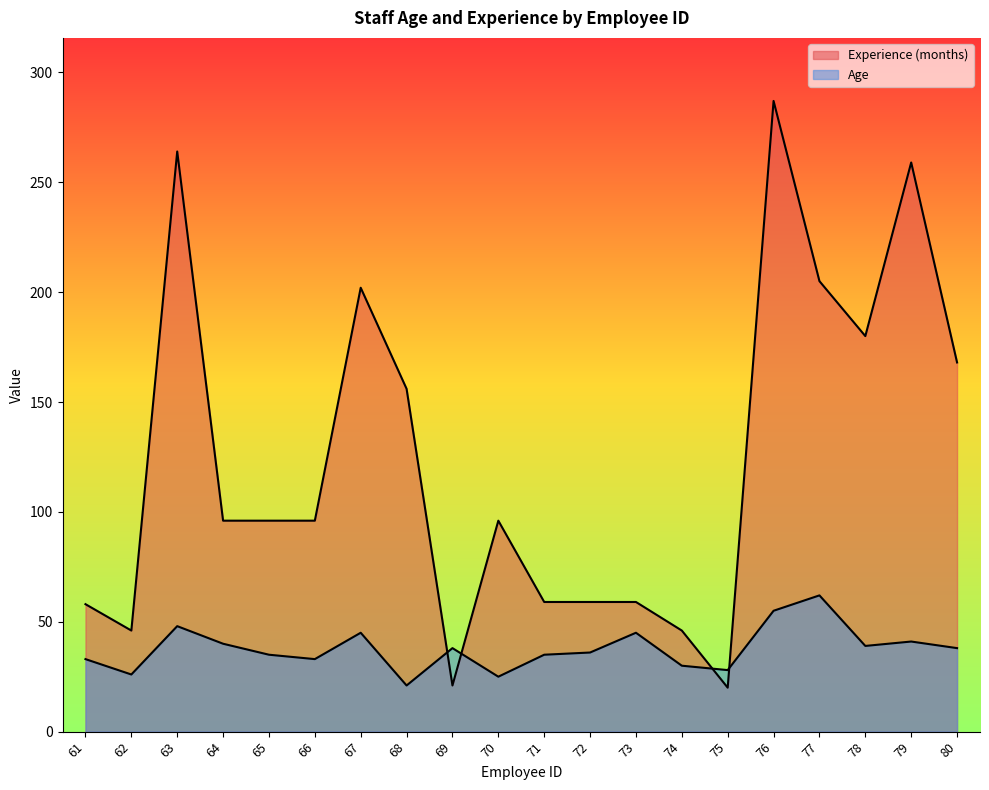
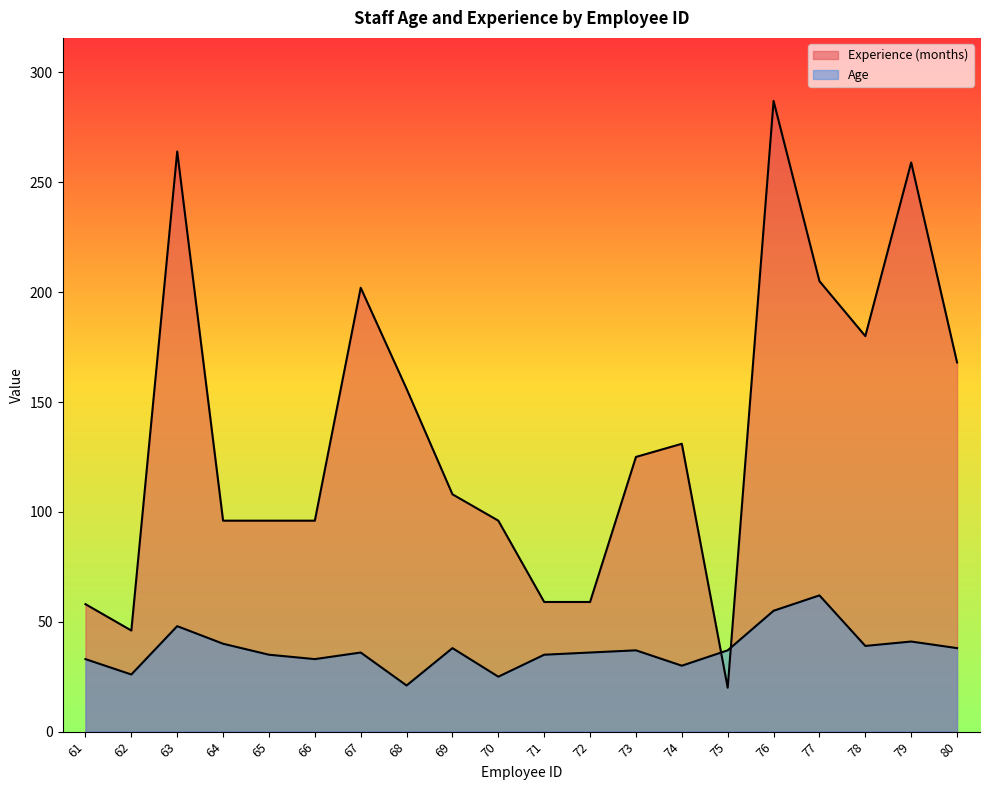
Age, 67: 45 -> 36
Experience (months), 69: 21 -> 108
Experience (months), 73: 59 -> 125
Age, 73: 45 -> 37
Experience (months), 74: 46 -> 131
Age, 75: 28 -> 37
